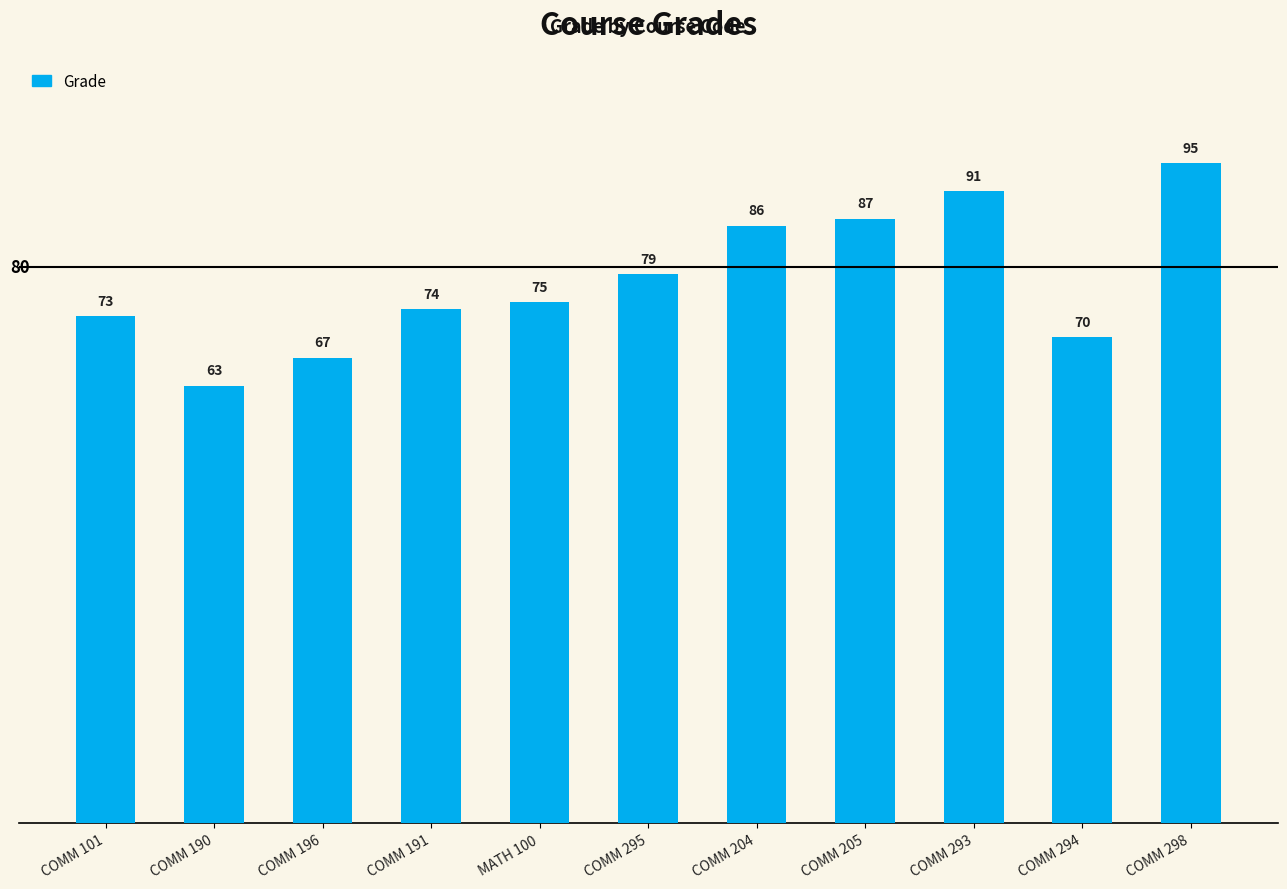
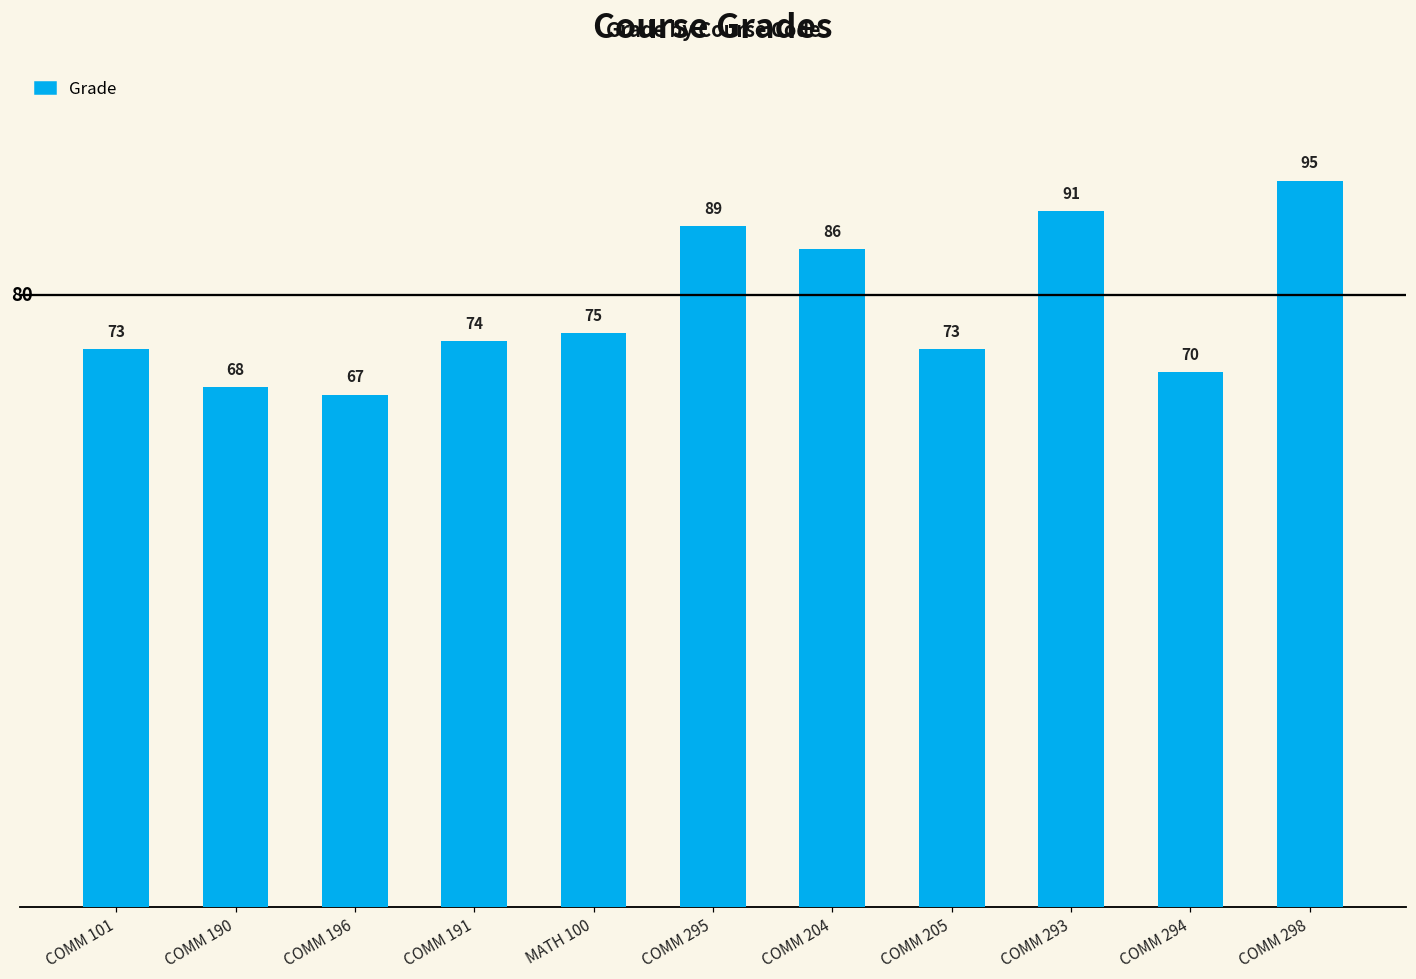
COMM 190: 63 -> 68
COMM 295: 79 -> 89
COMM 205: 87 -> 73
